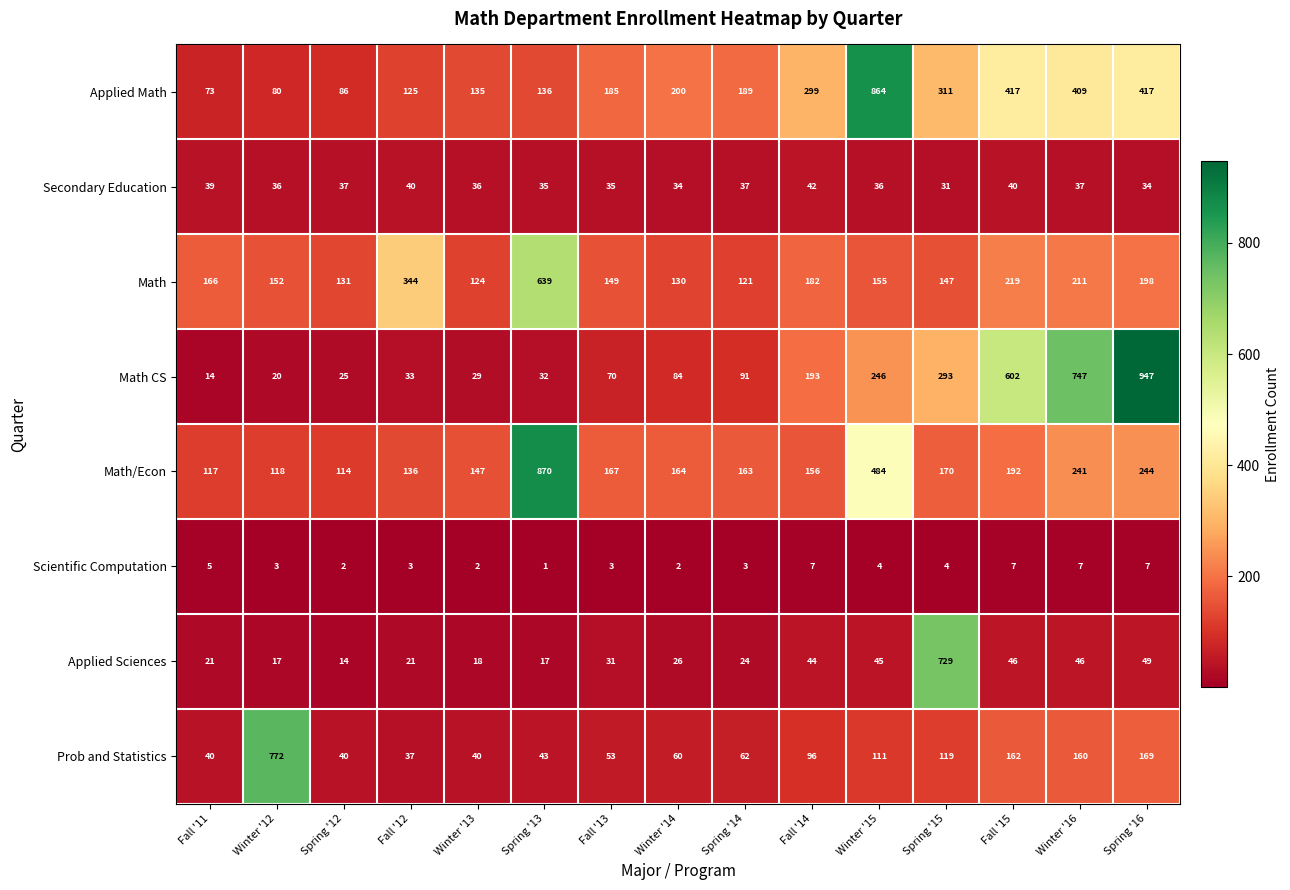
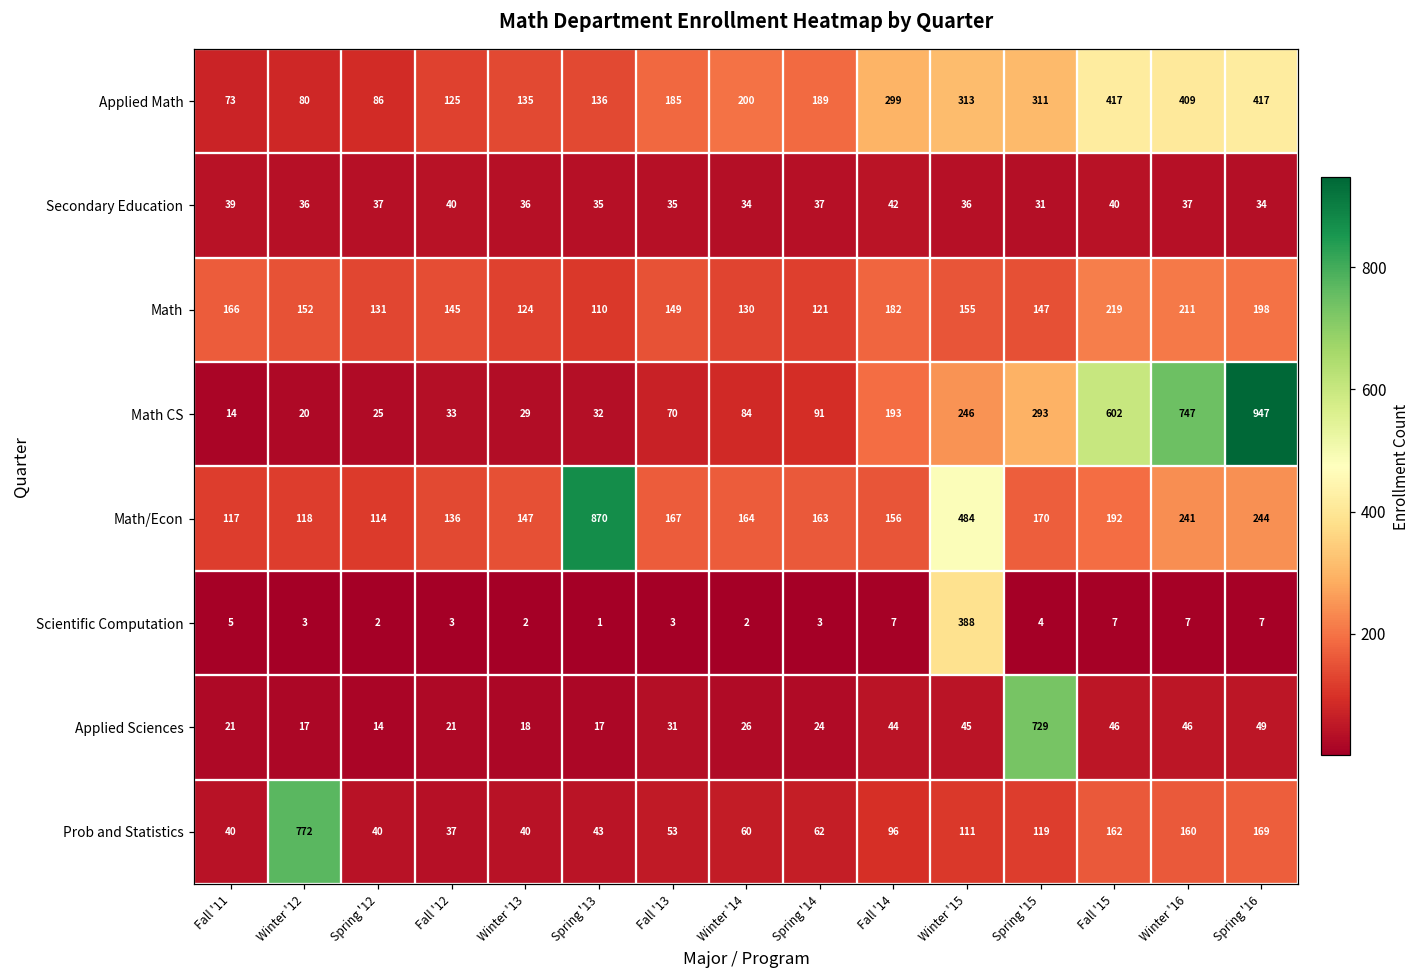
Applied Math, Winter '15: 864 -> 313
Math, Fall '12: 344 -> 145
Math, Spring '13: 639 -> 110
Scientific Computation, Winter '15: 4 -> 388
